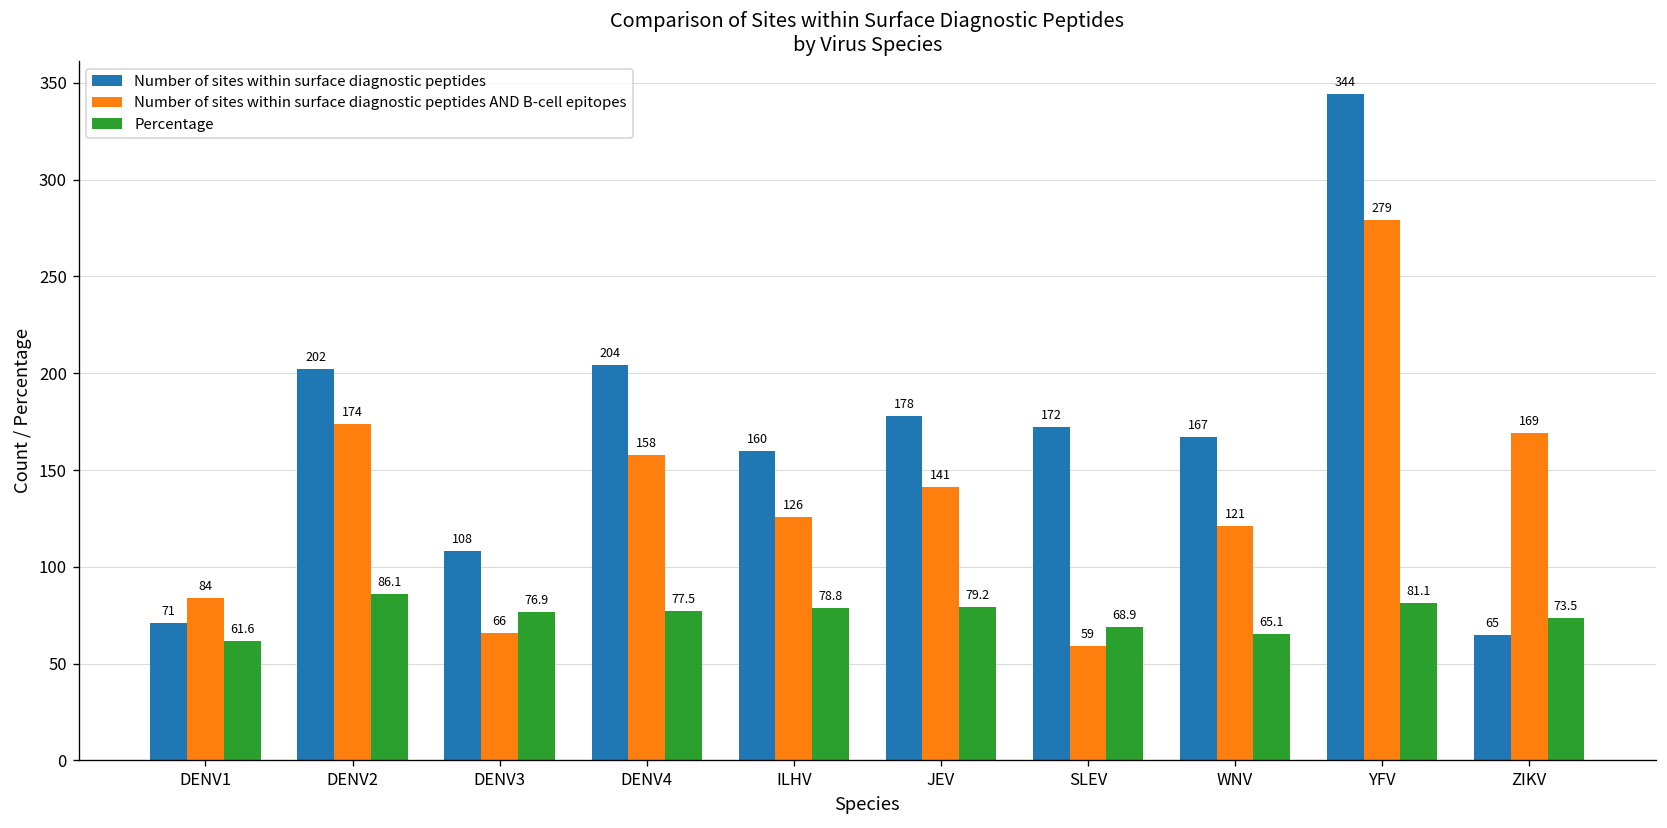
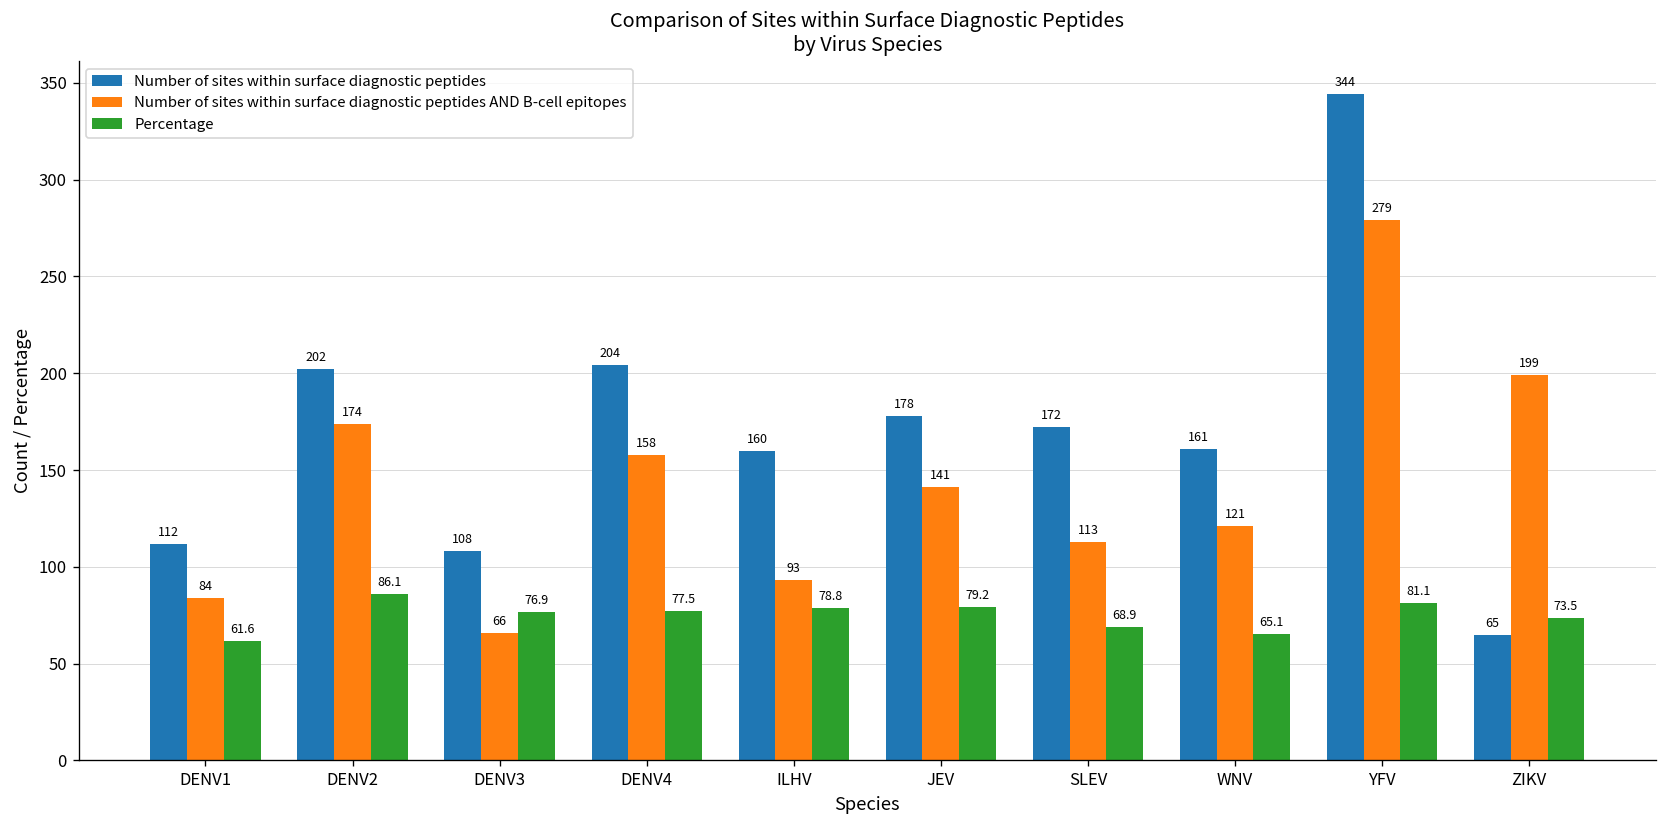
Number of sites within surface diagnostic peptides, DENV1: 71 -> 112
Number of sites within surface diagnostic peptides AND B-cell epitopes, ILHV: 126 -> 93
Number of sites within surface diagnostic peptides AND B-cell epitopes, SLEV: 59 -> 113
Number of sites within surface diagnostic peptides, WNV: 167 -> 161
Number of sites within surface diagnostic peptides AND B-cell epitopes, ZIKV: 169 -> 199
